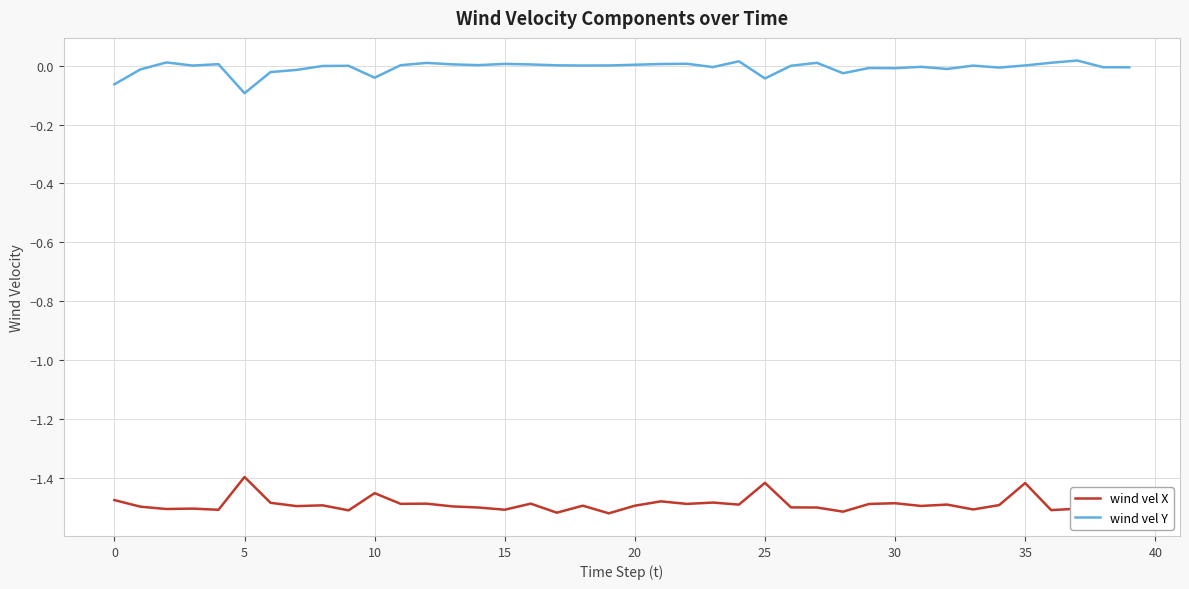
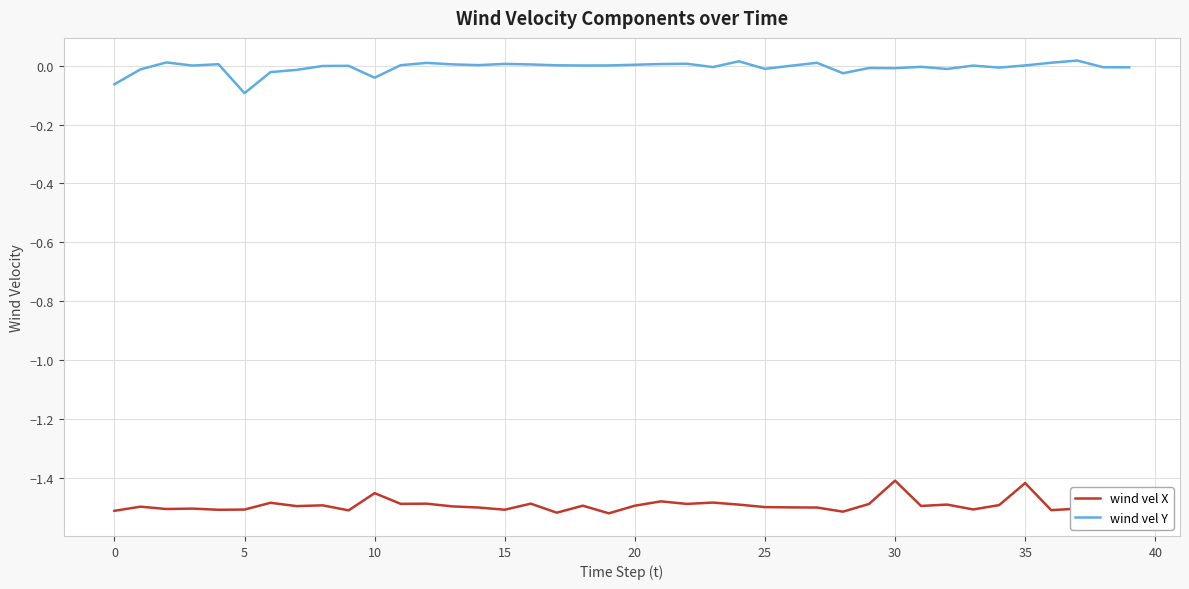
wind vel X, 0: -1.48 -> -1.51
wind vel X, 5: -1.40 -> -1.51
wind vel X, 25: -1.42 -> -1.50
wind vel Y, 25: -0.04 -> -0.01
wind vel X, 30: -1.49 -> -1.41
